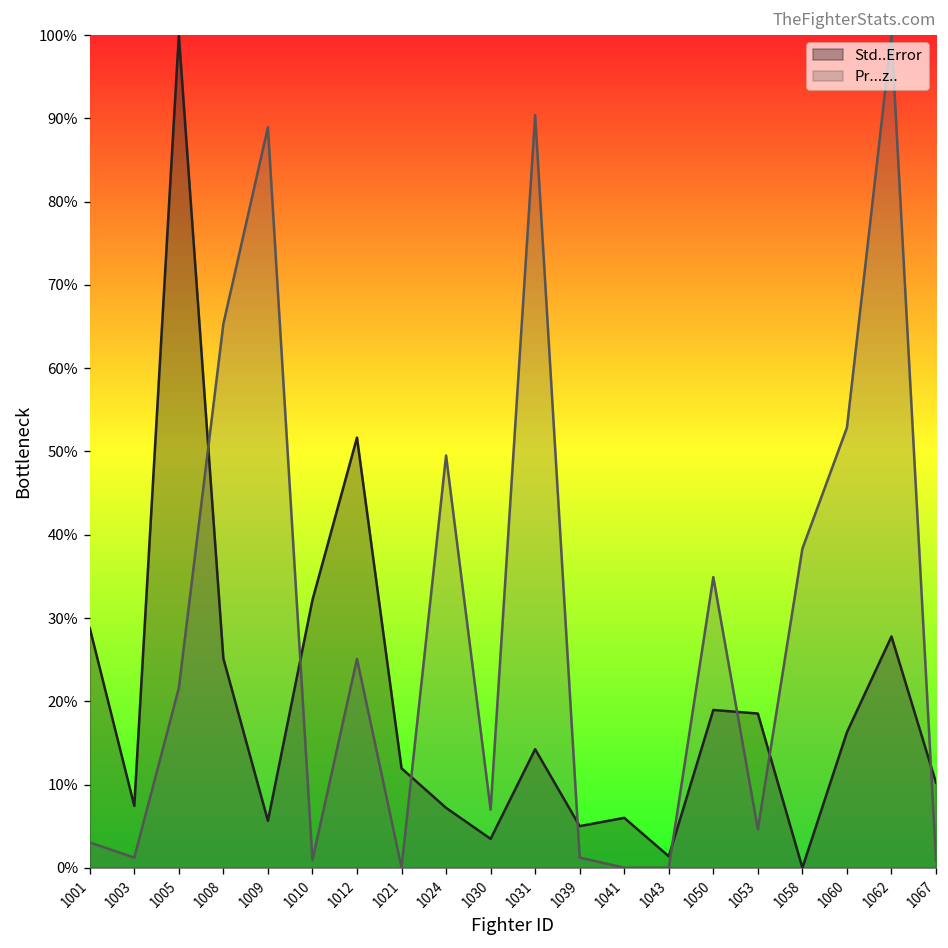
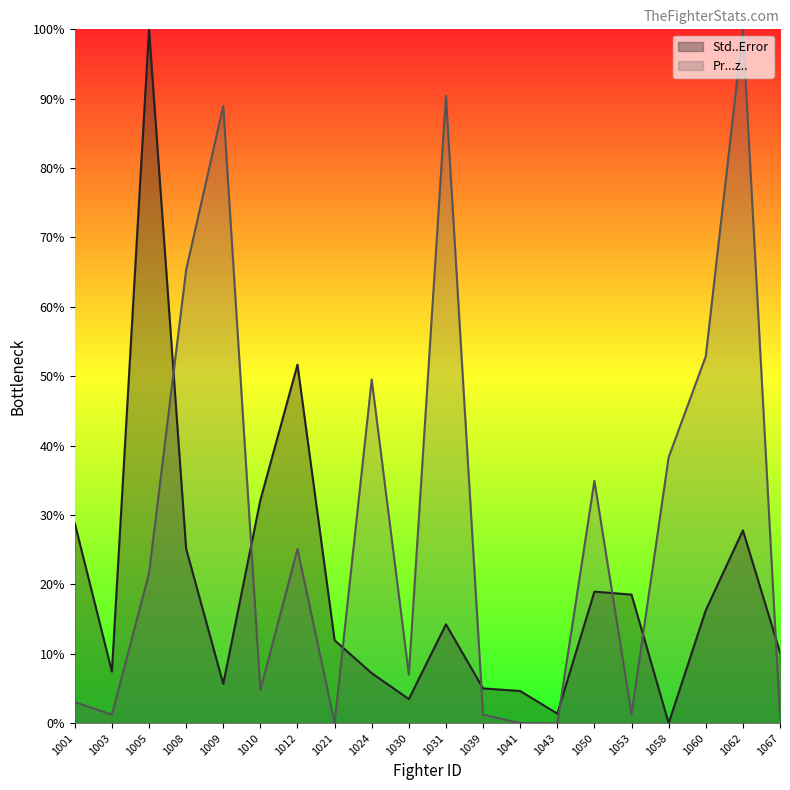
Pr...z.., 1010: 1% -> 5%
Std..Error, 1041: 6% -> 5%
Pr...z.., 1053: 5% -> 1%
